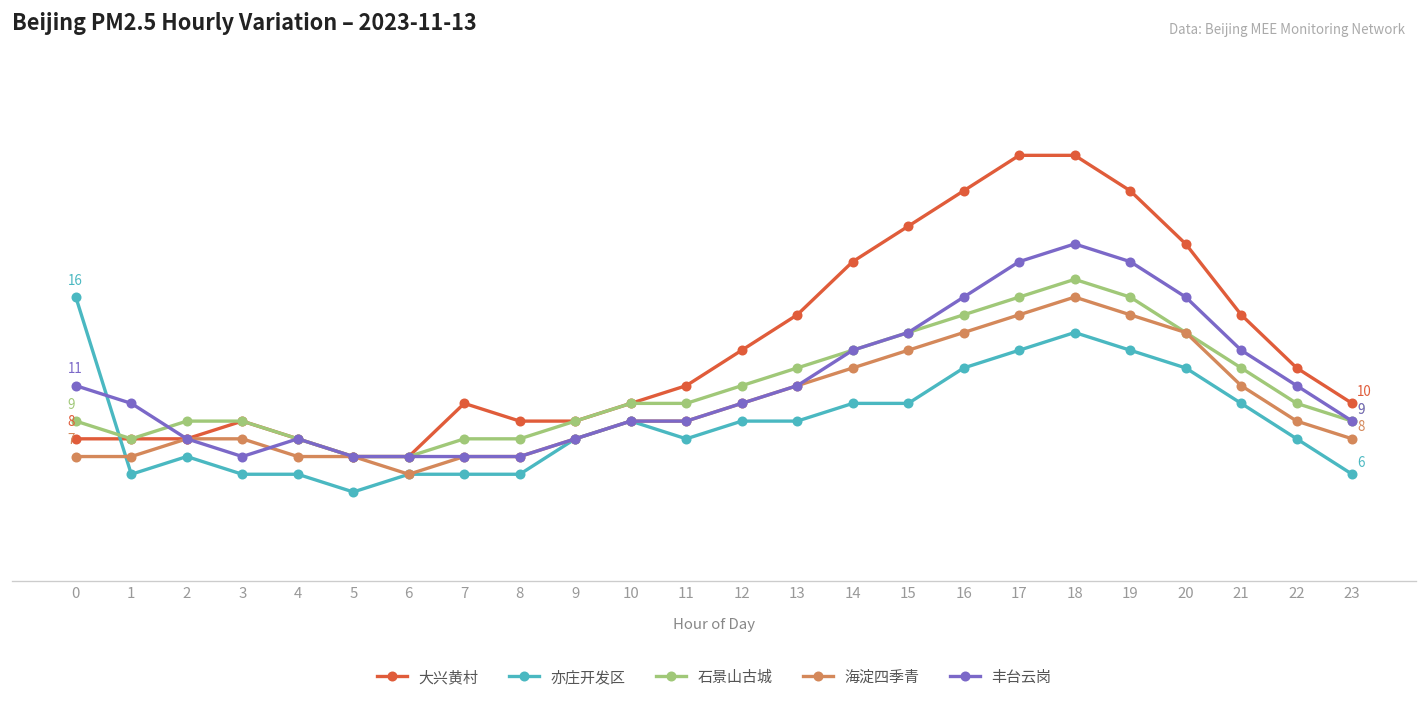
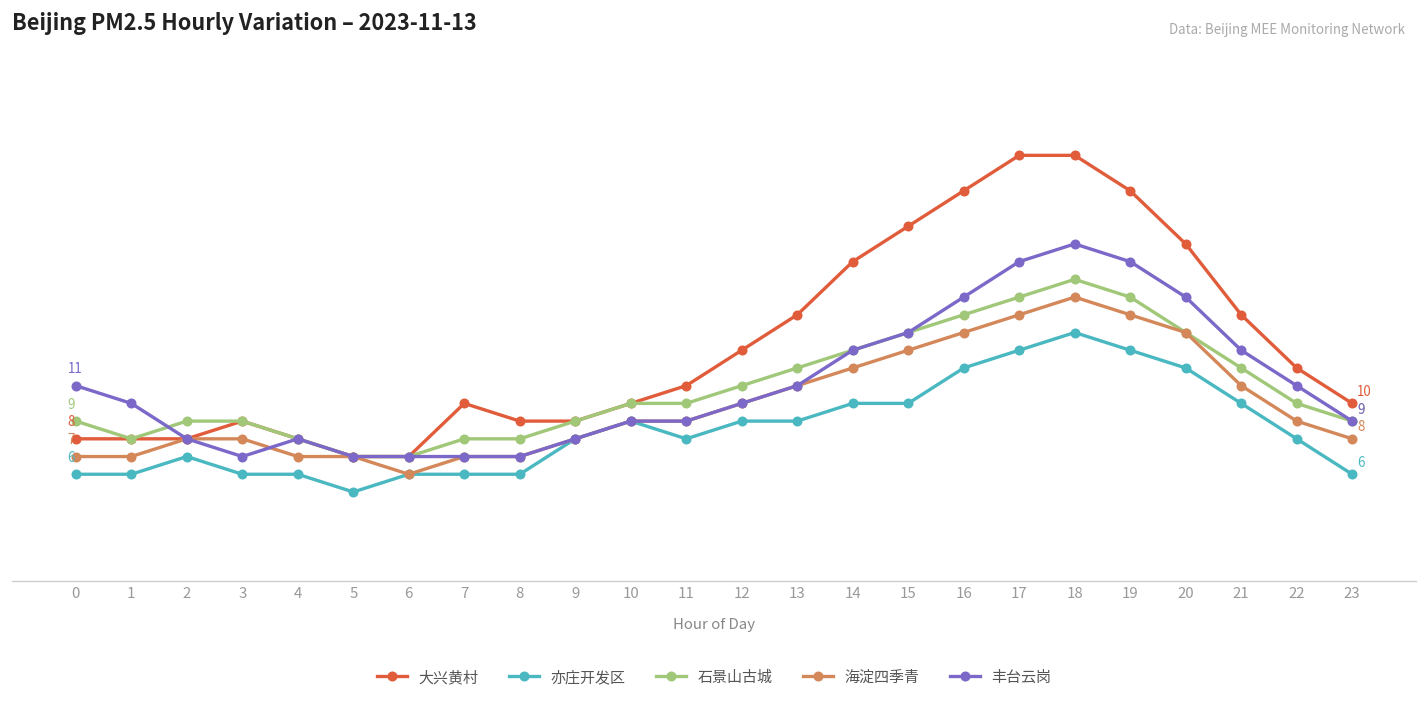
亦庄开发区, 0: 16 -> 6
